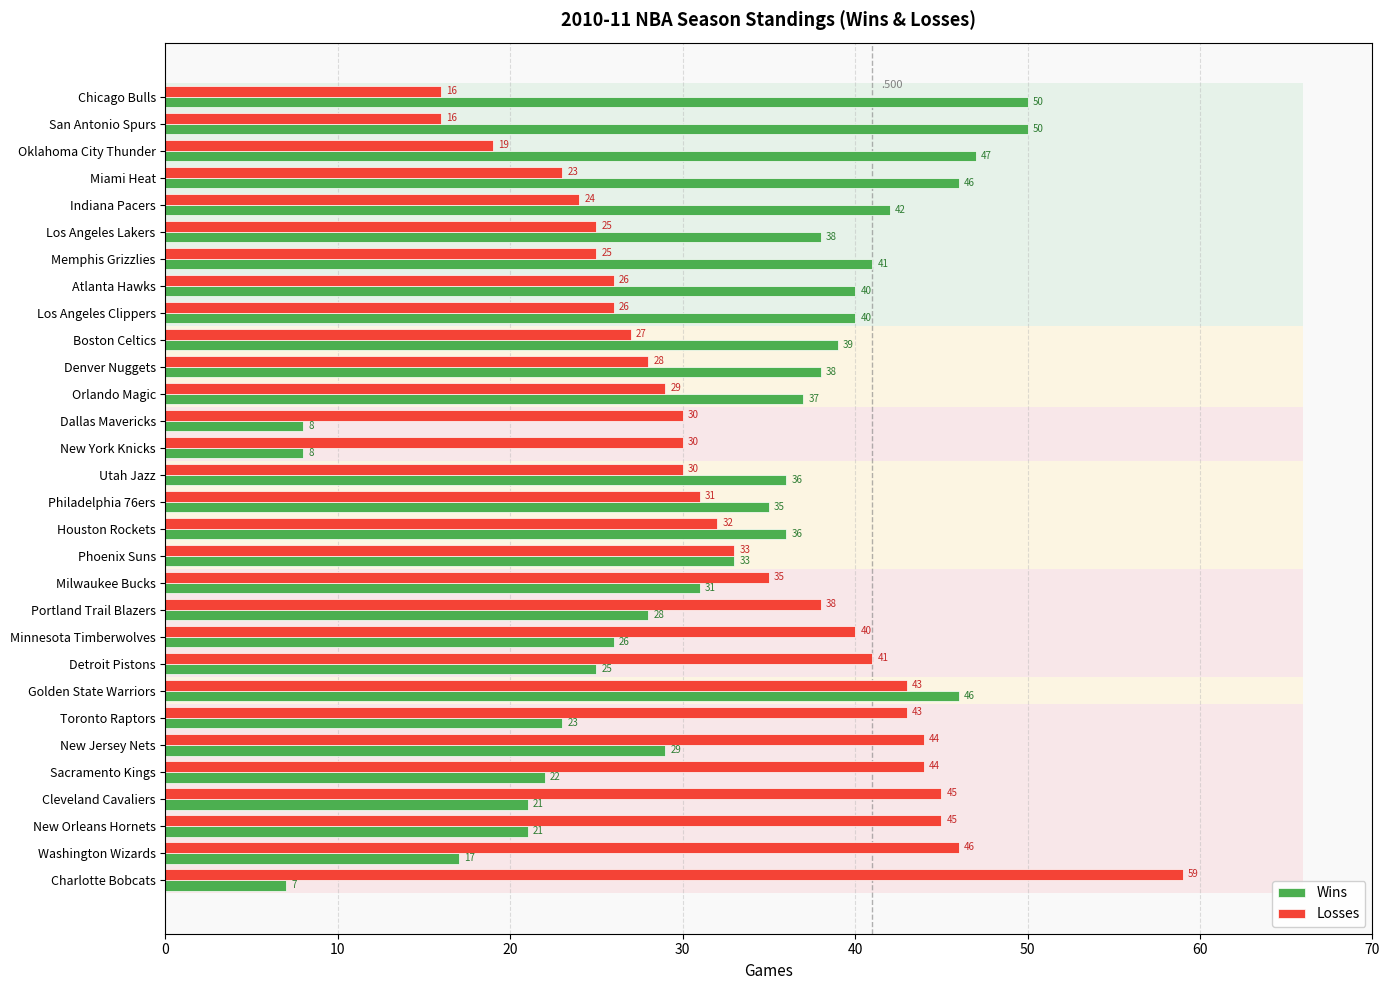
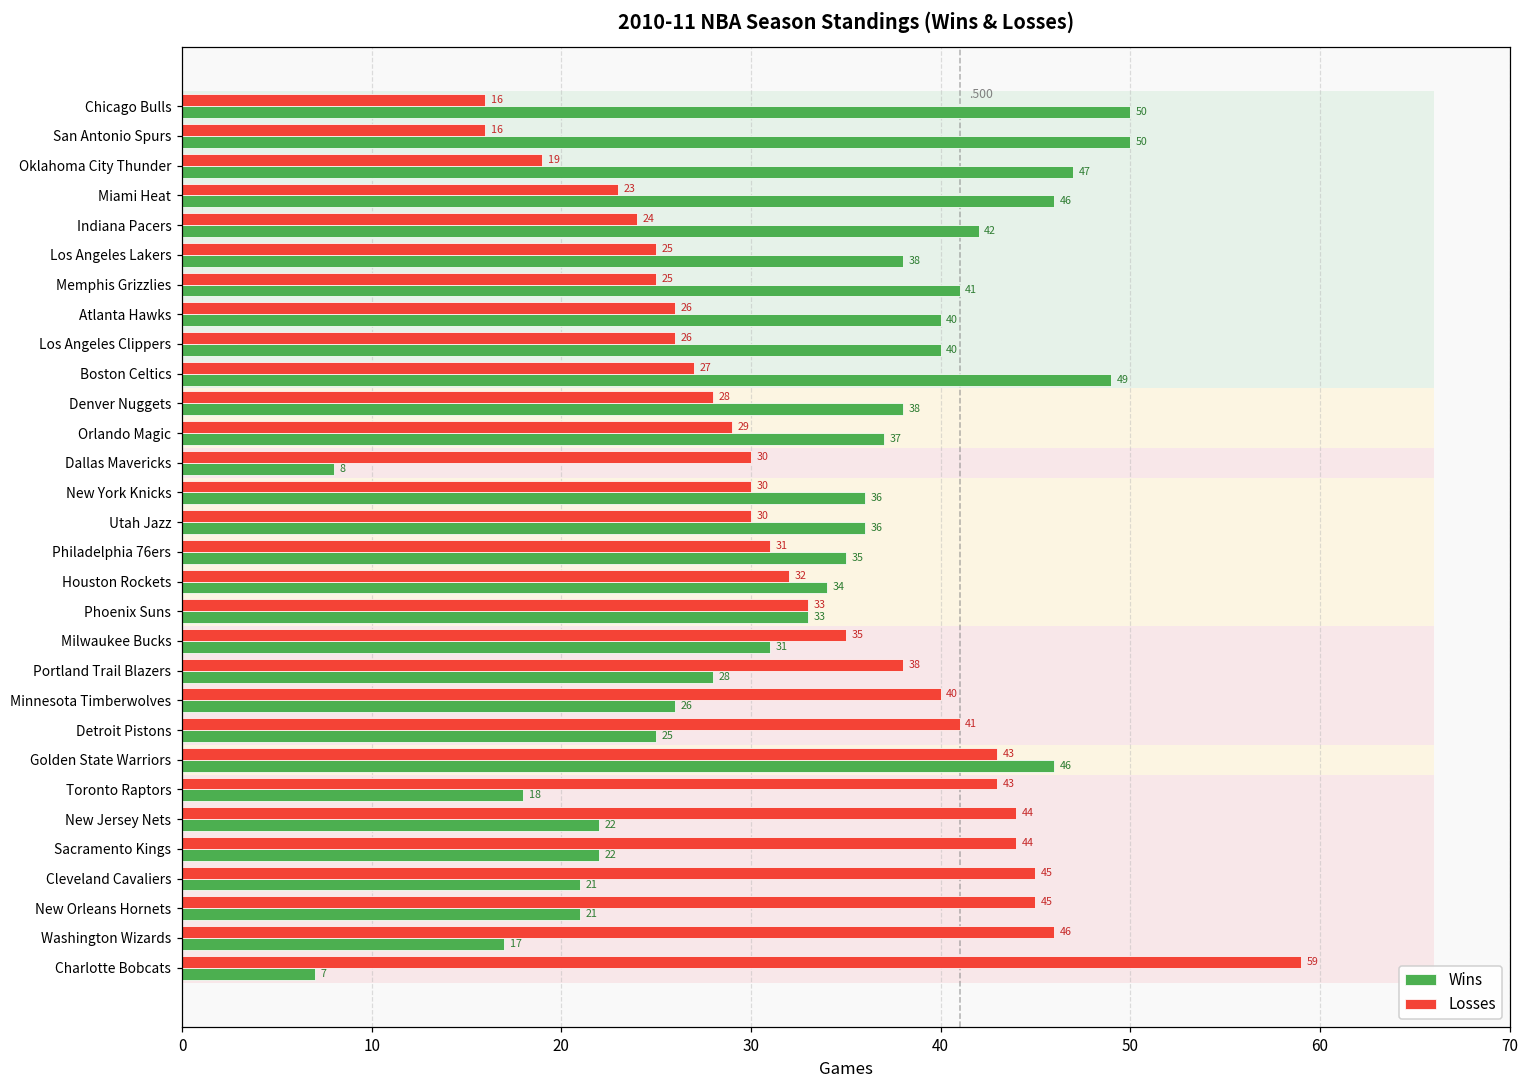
Wins, Boston Celtics: 39 -> 49
Wins, New York Knicks: 8 -> 36
Wins, Houston Rockets: 36 -> 34
Wins, Toronto Raptors: 23 -> 18
Wins, New Jersey Nets: 29 -> 22
